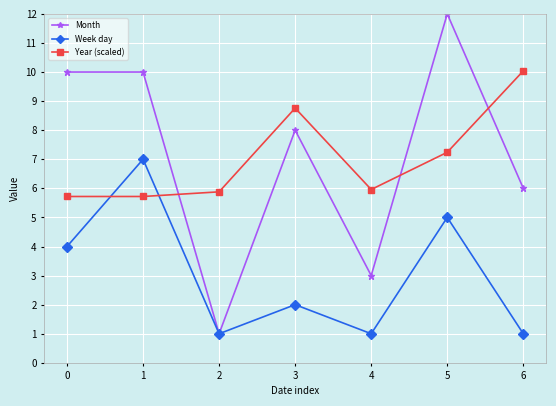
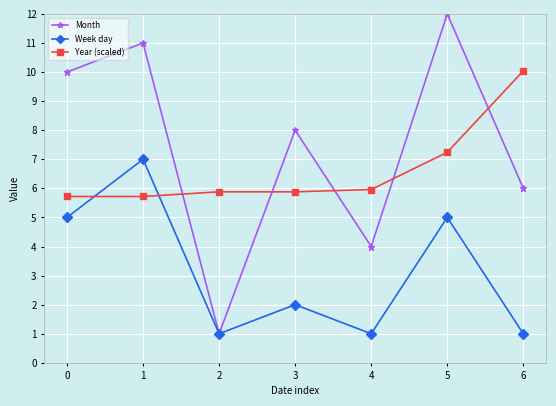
Week day, 0: 4 -> 5
Month, 1: 10 -> 11
Year (scaled), 3: 8.8 -> 5.9
Month, 4: 3 -> 4
